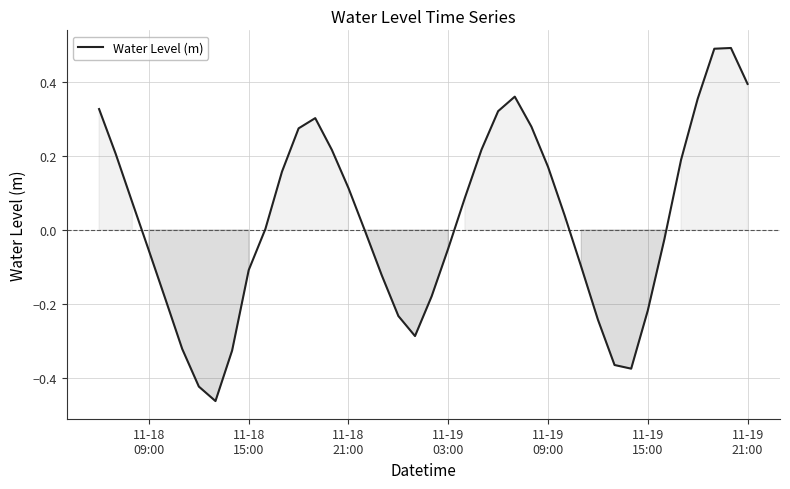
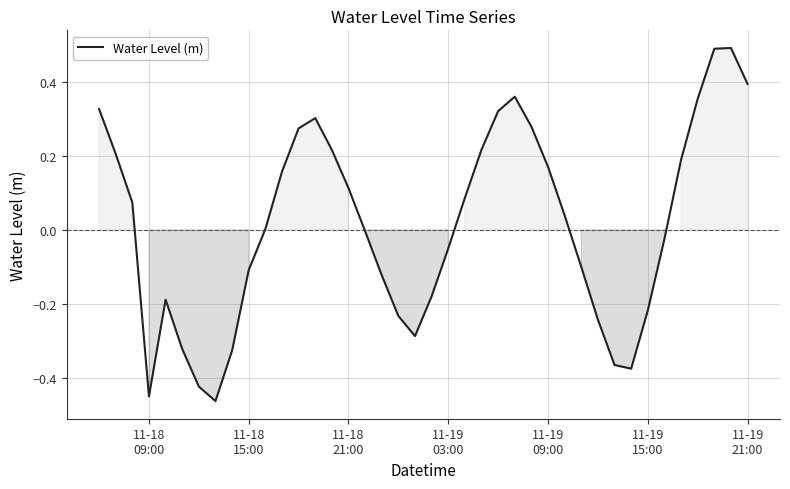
11-18 09:00: -0.06 -> -0.45
